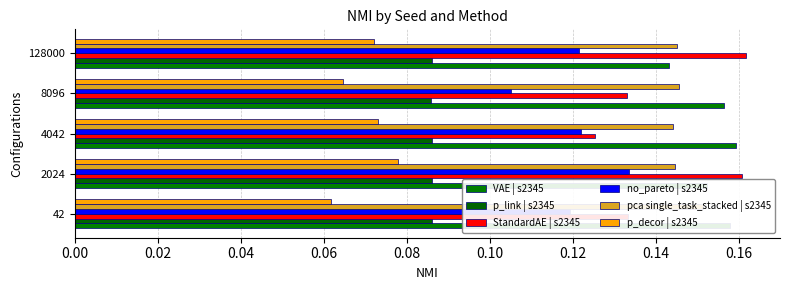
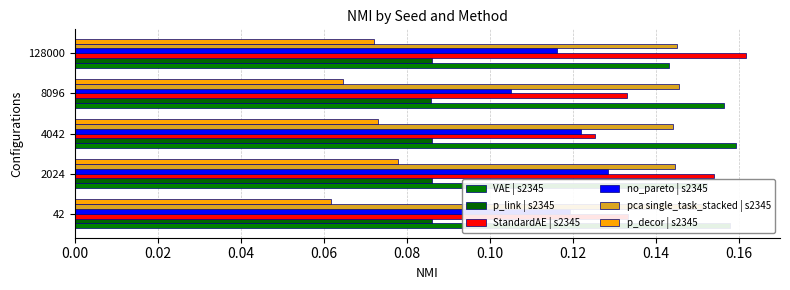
no_pareto | s2345, 128000: 0.121 -> 0.116
no_pareto | s2345, 2024: 0.133 -> 0.128
StandardAE | s2345, 2024: 0.161 -> 0.154
